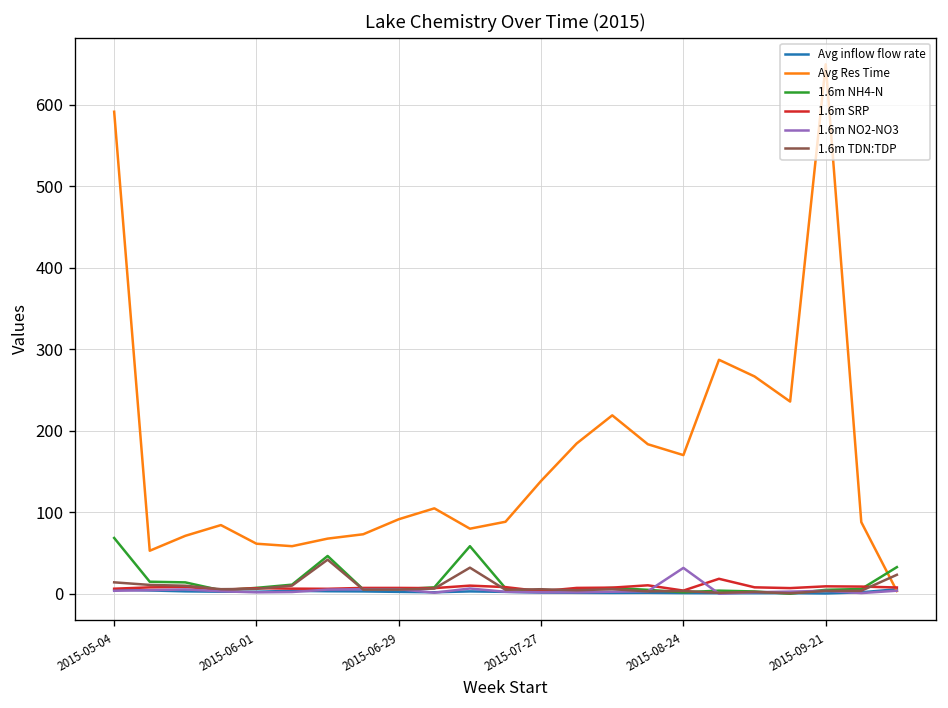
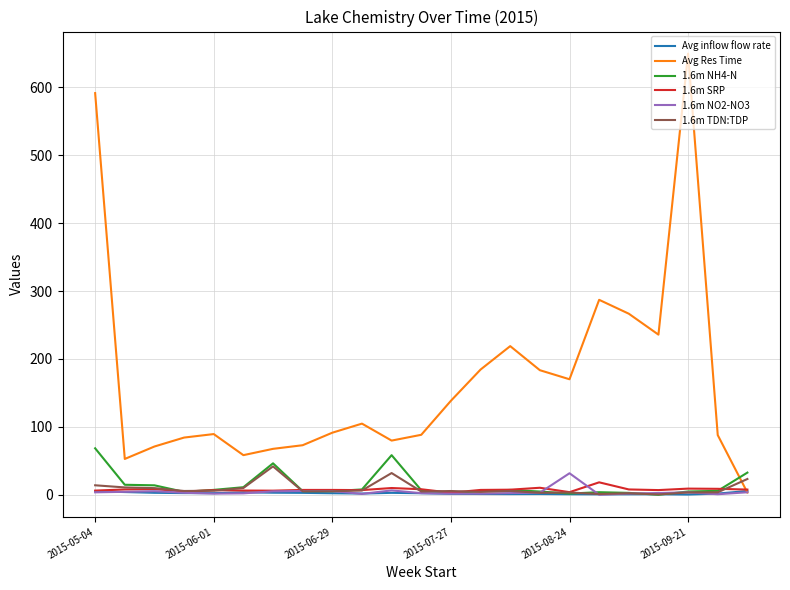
Avg Res Time, 2015-06-01: 60 -> 90
